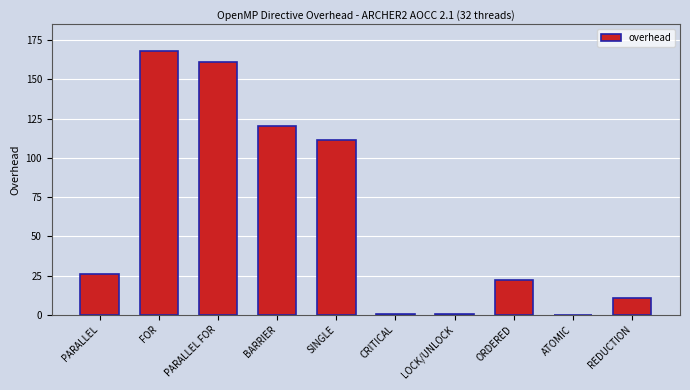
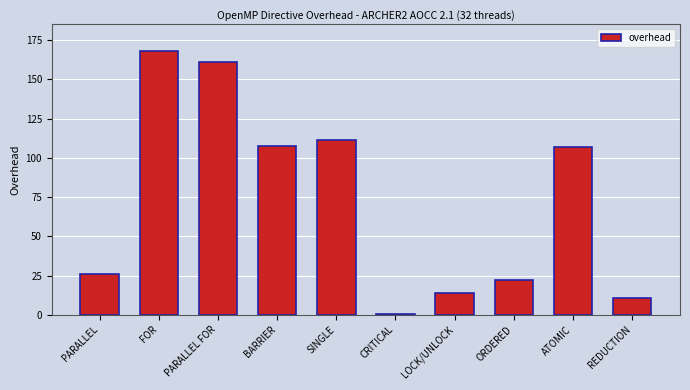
BARRIER: 120 -> 108
LOCK/UNLOCK: 0 -> 14
ATOMIC: 0 -> 107
